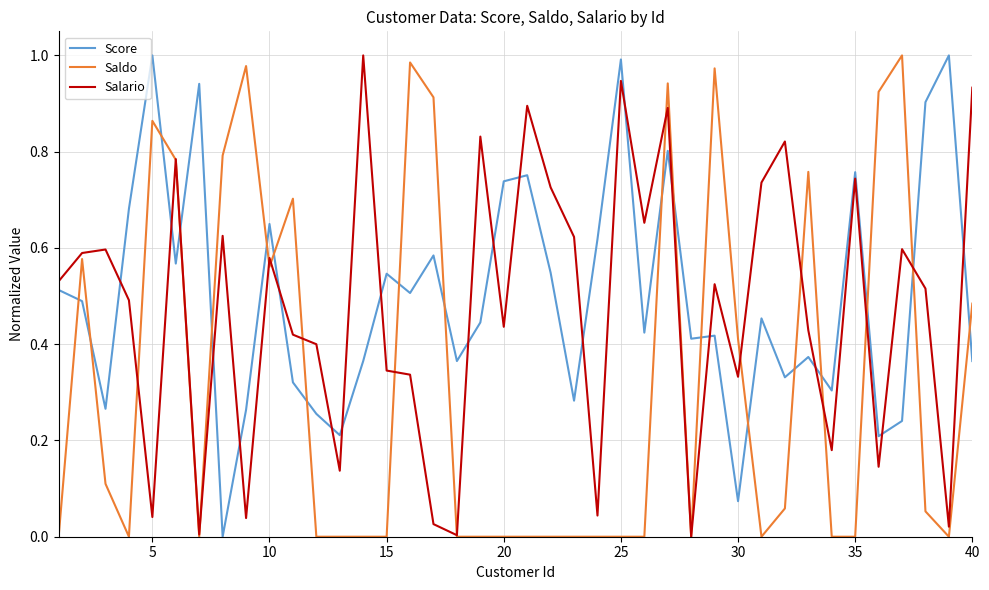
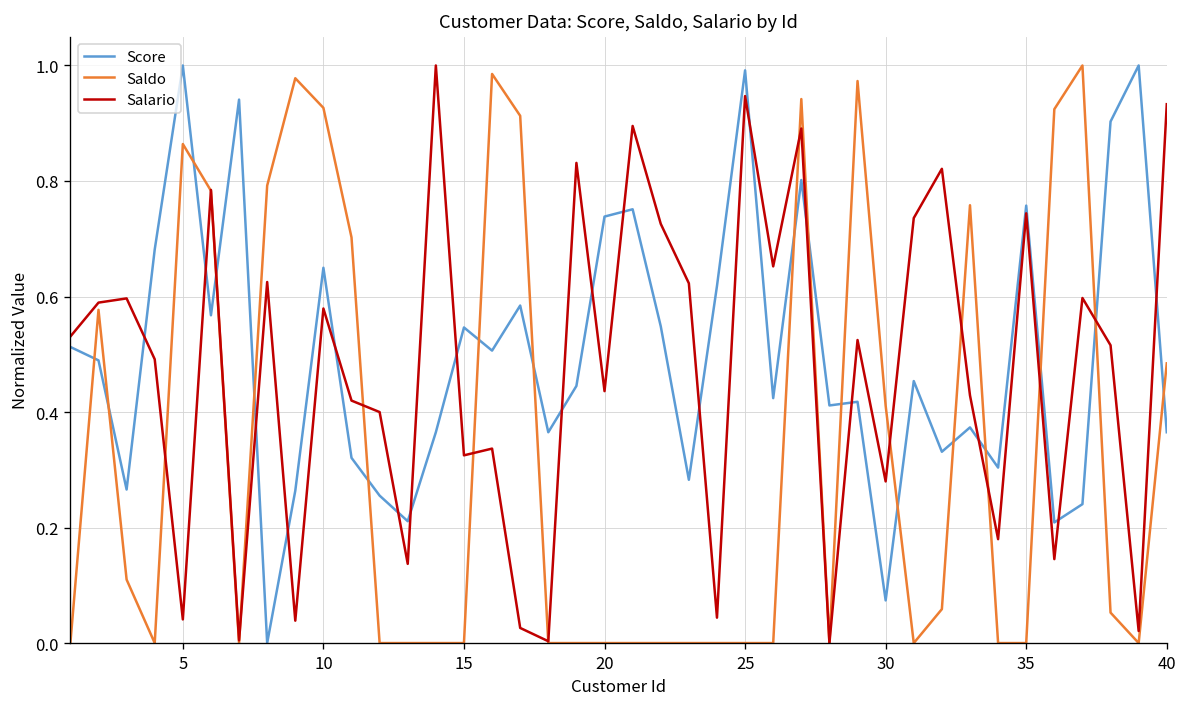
Saldo, 10: 0.56 -> 0.93
Salario, 15: 0.35 -> 0.33
Salario, 30: 0.33 -> 0.28
